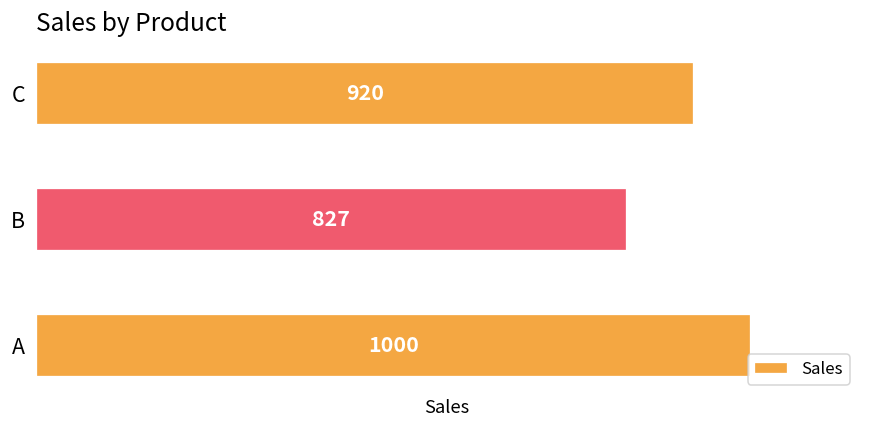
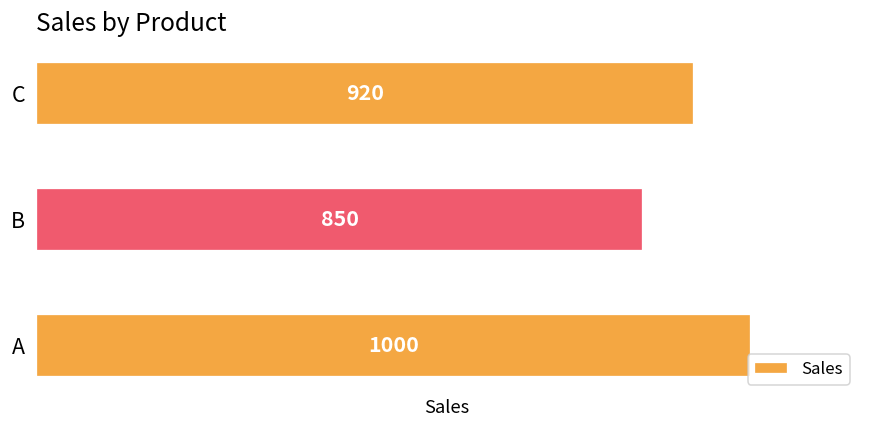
B: 827 -> 850
